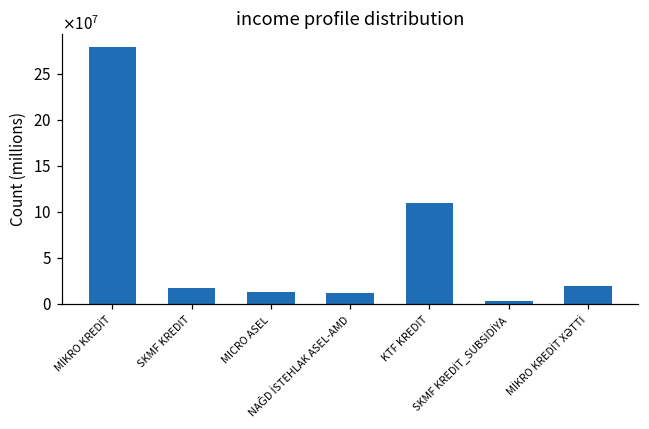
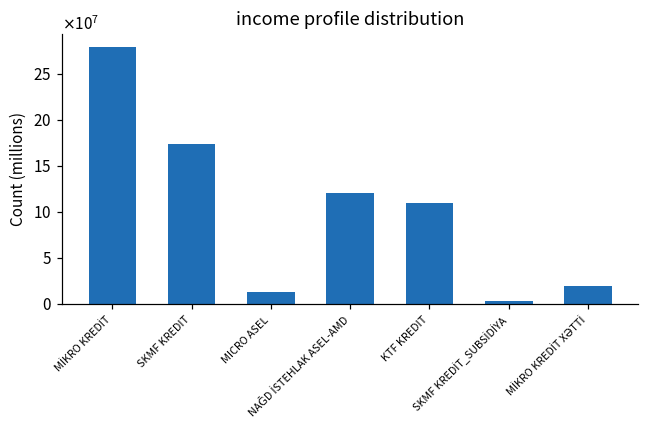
SKMF KREDIT: 20000000 -> 170000000
NAĞD İSTEHLAK ASEL-AMD: 10000000 -> 120000000
